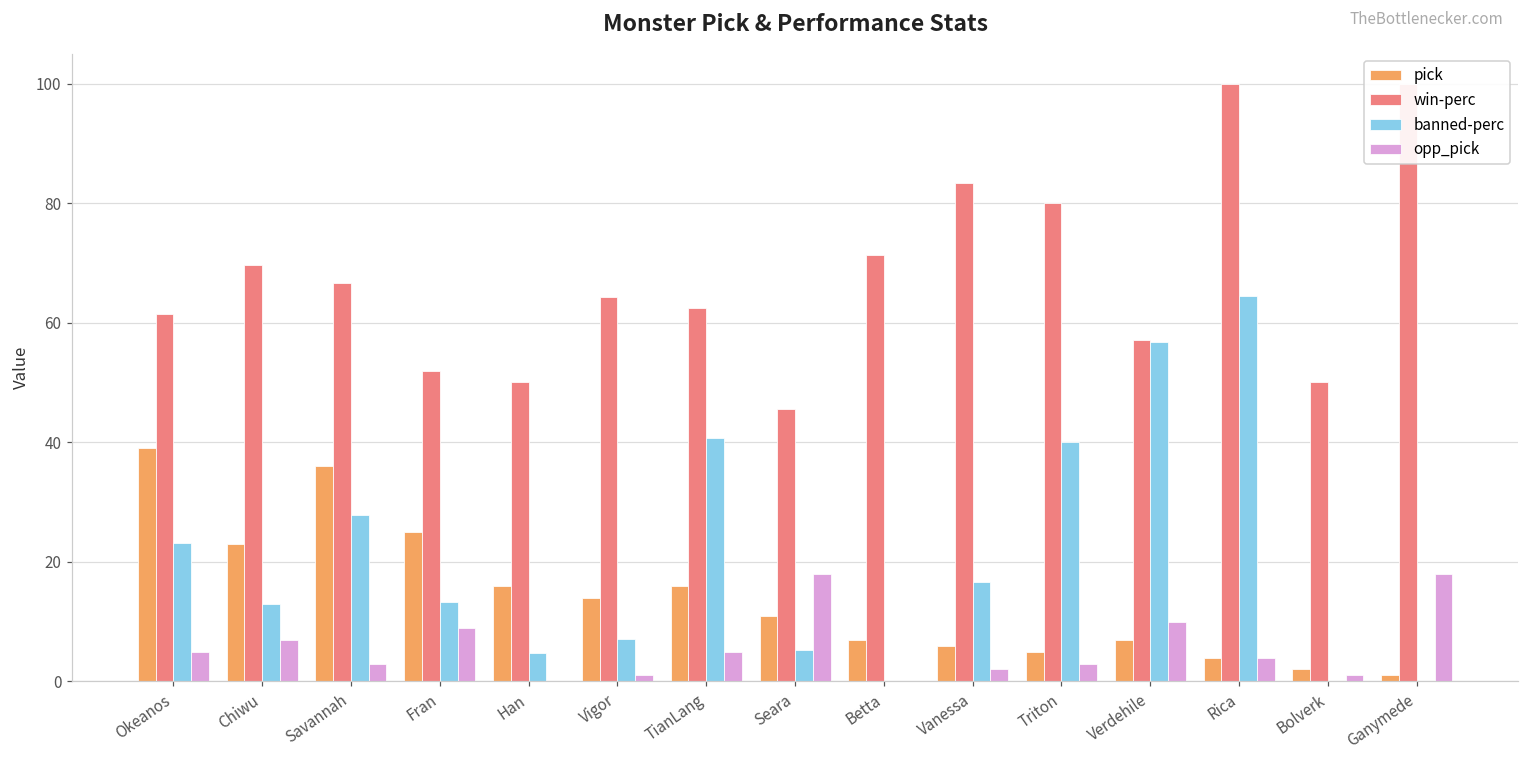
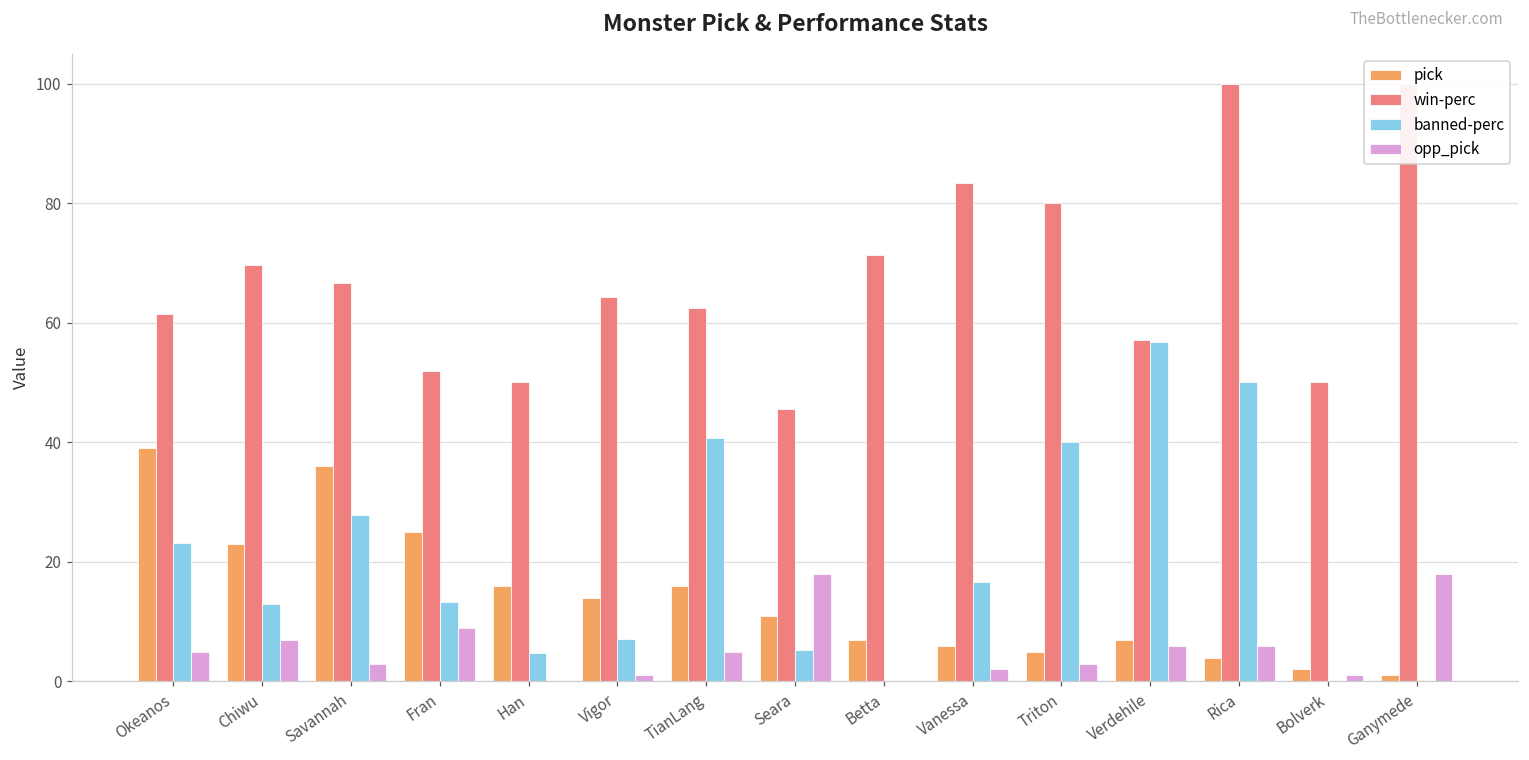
opp_pick, Verdehile: 10 -> 6
banned-perc, Rica: 65 -> 50
opp_pick, Rica: 4 -> 6
